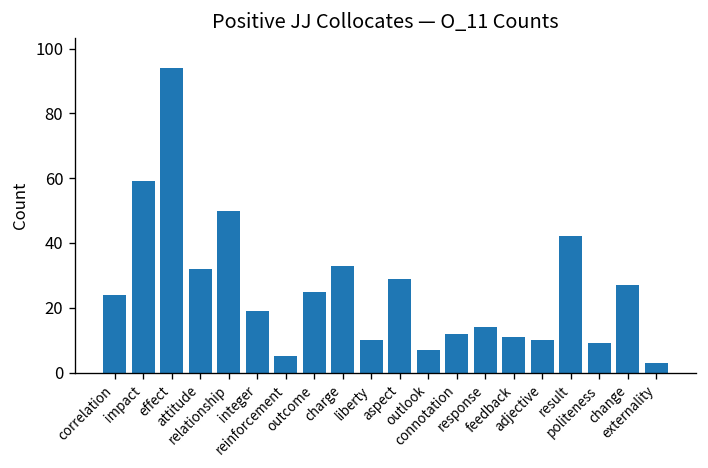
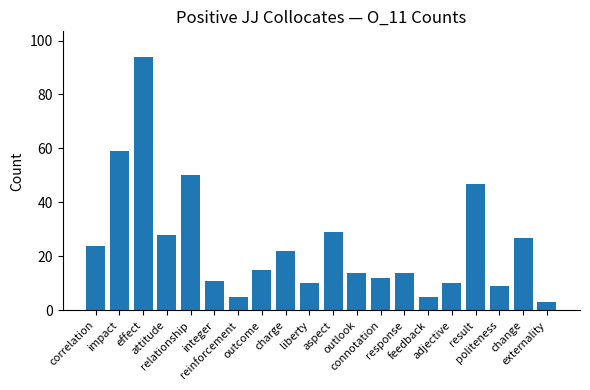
attitude: 32 -> 28
integer: 19 -> 11
outcome: 25 -> 15
charge: 33 -> 22
outlook: 7 -> 14
feedback: 11 -> 5
result: 42 -> 47
